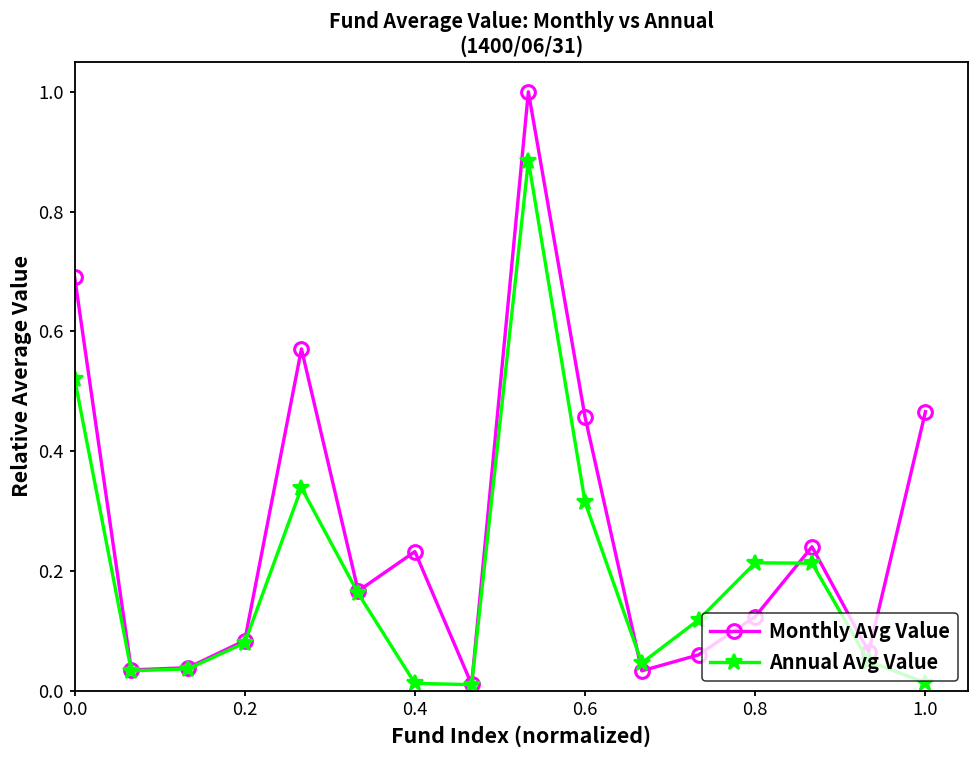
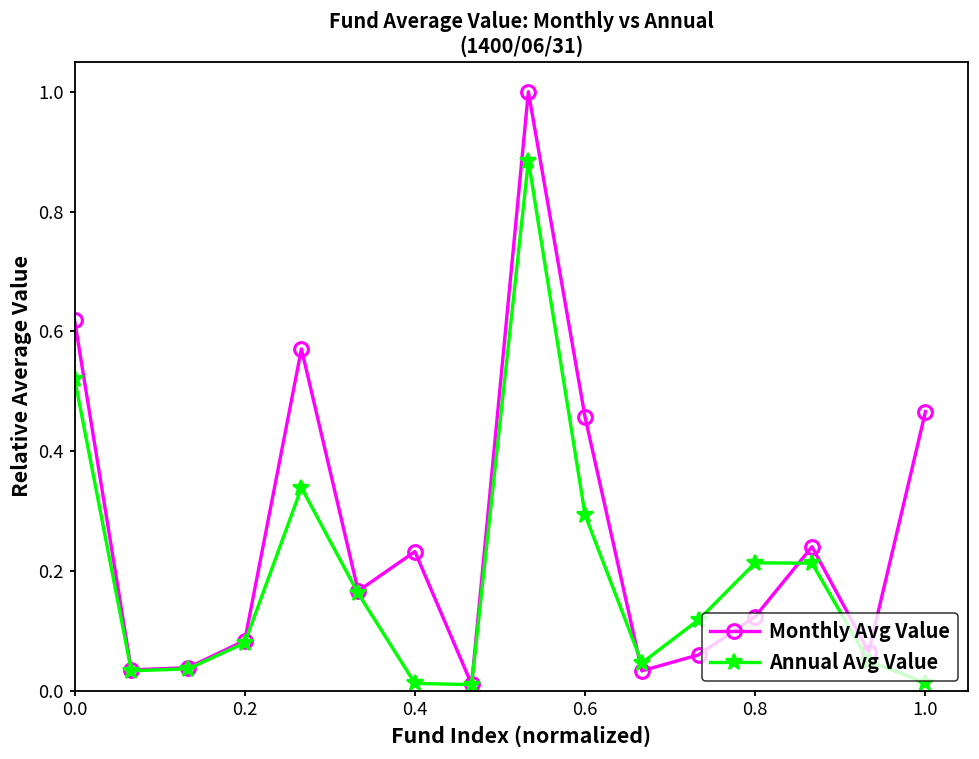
Monthly Avg Value, 0.0: 0.69 -> 0.62
Annual Avg Value, 0.6: 0.31 -> 0.29
